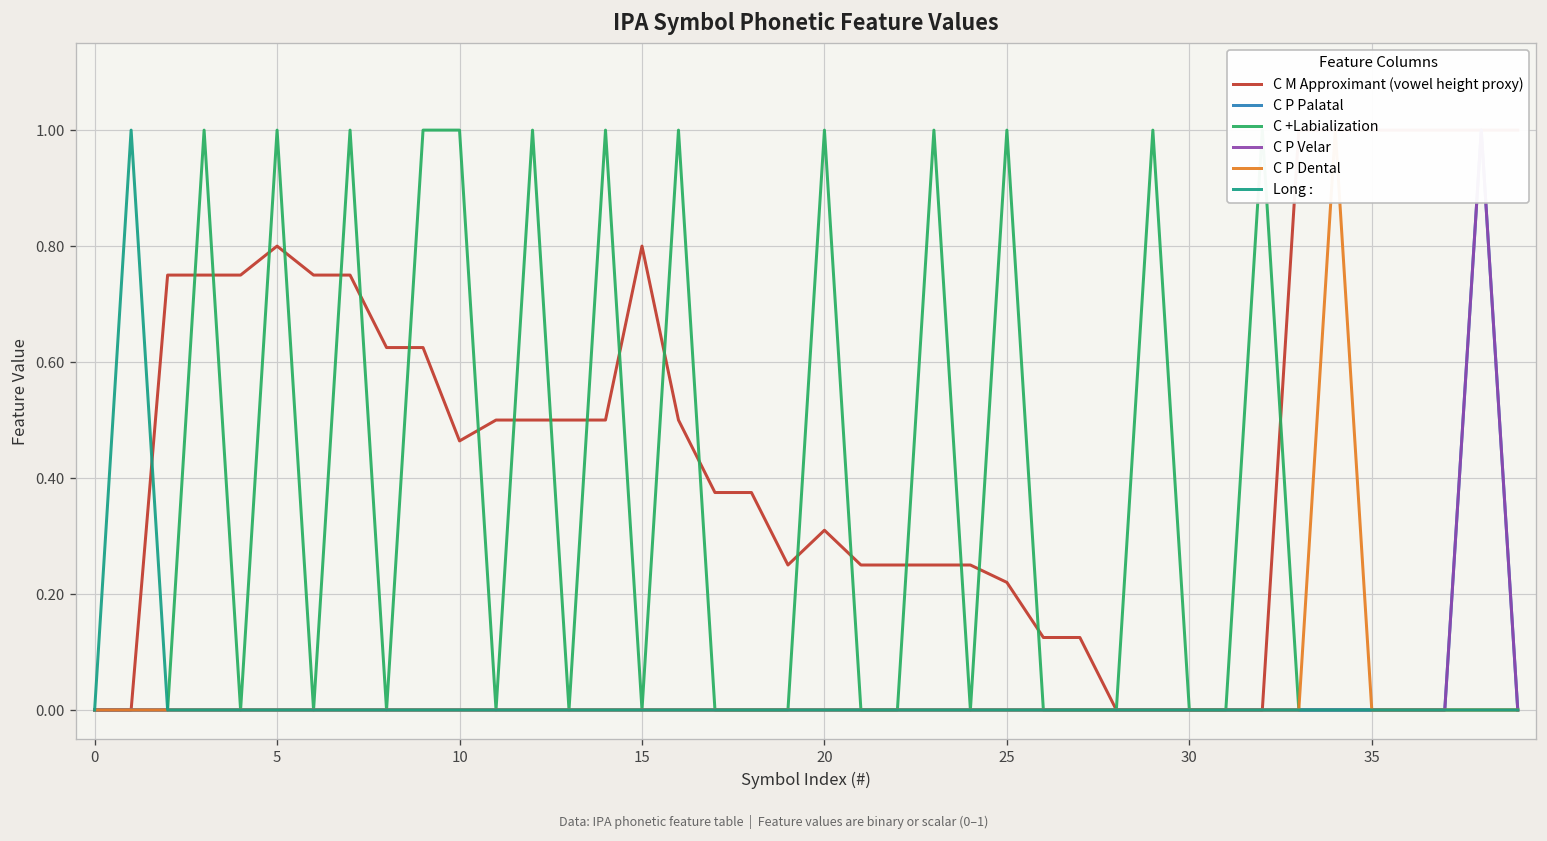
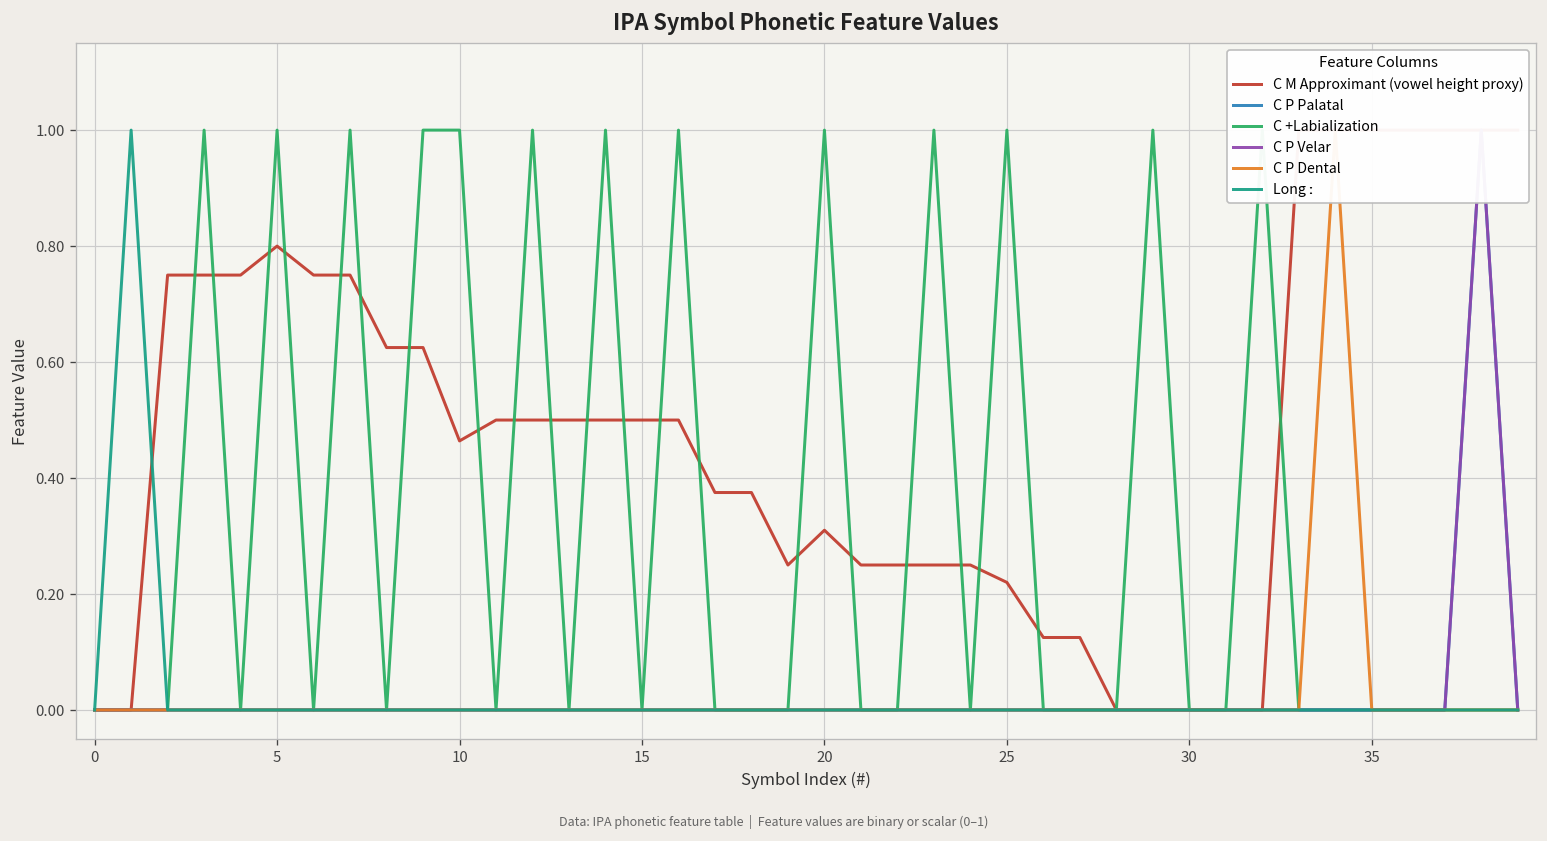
C M Approximant (vowel height proxy), 15: 0.8 -> 0.5
